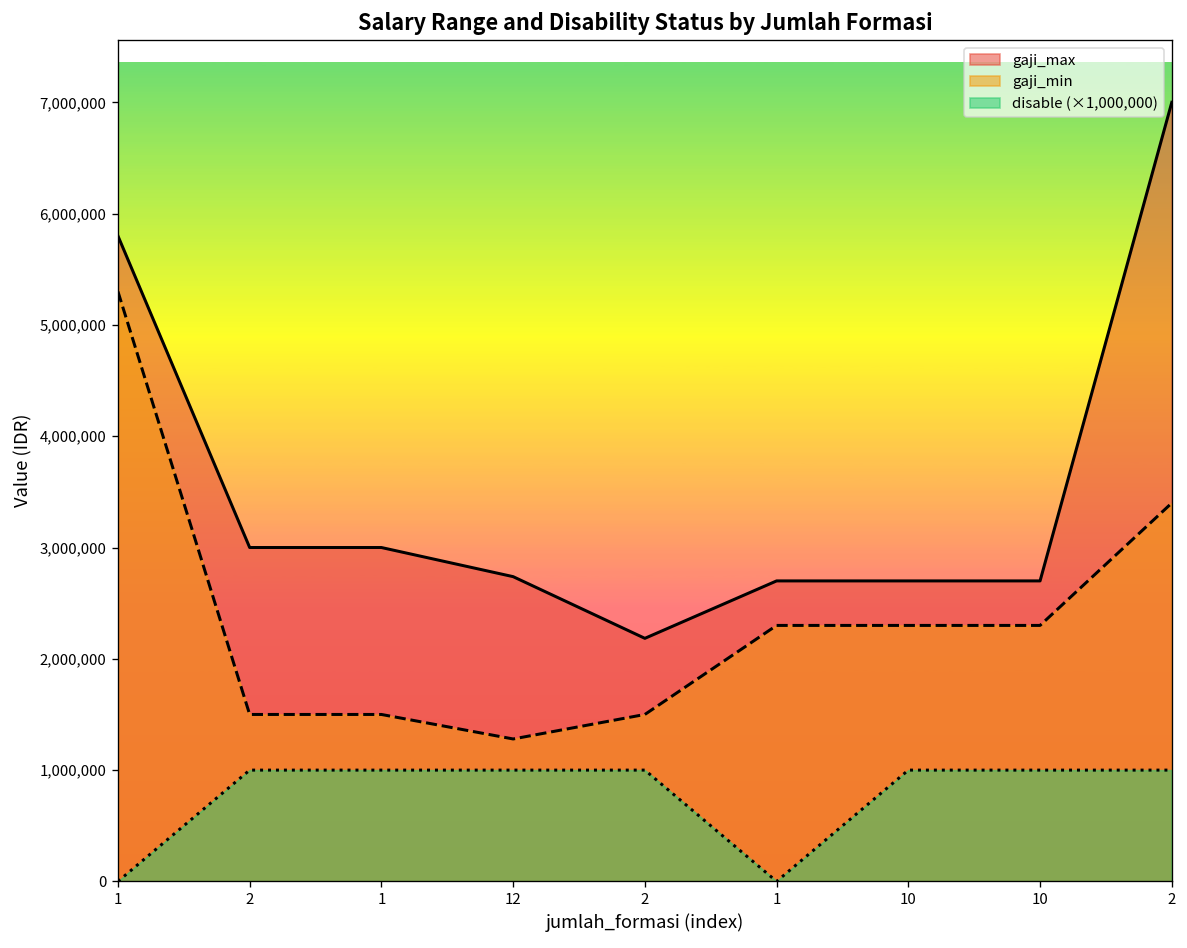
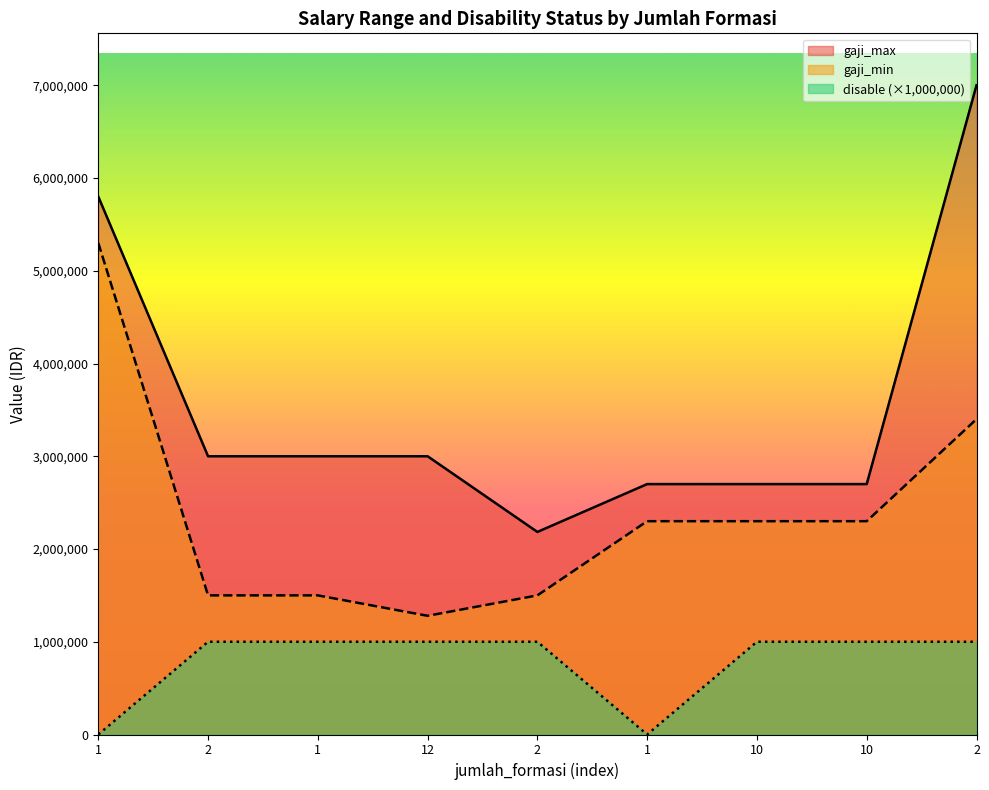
gaji_max, 12: 2,700,000 -> 3,000,000
